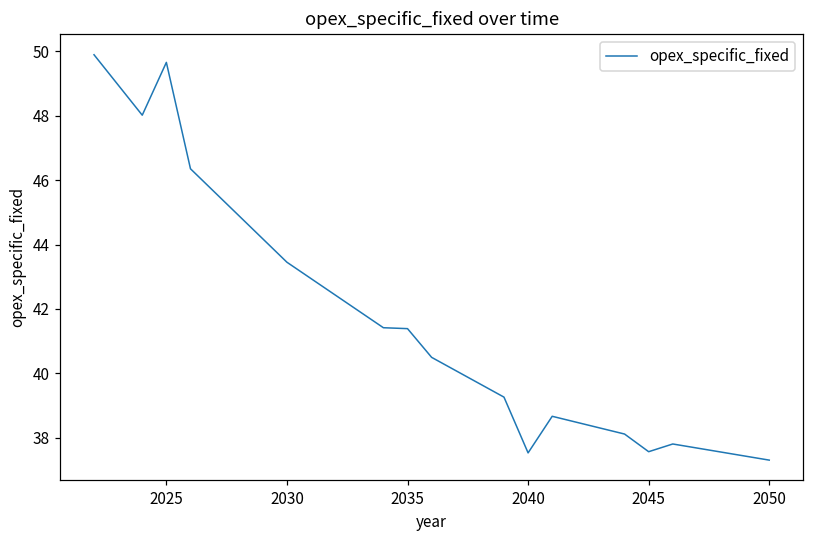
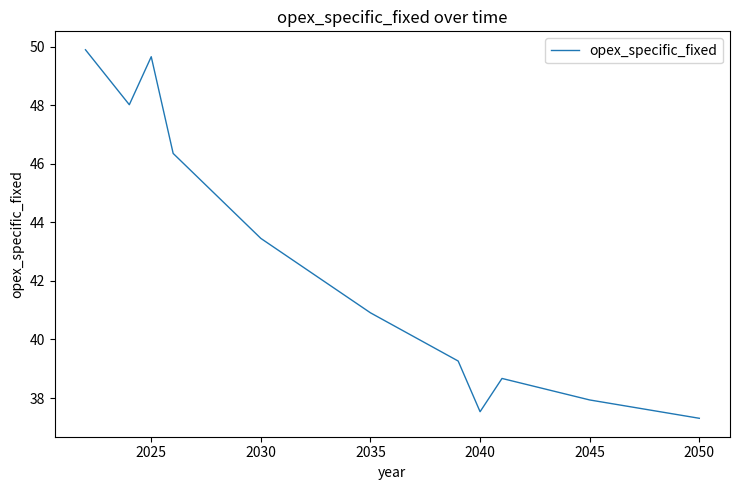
2035: 41.4 -> 40.9
2045: 37.6 -> 37.9
